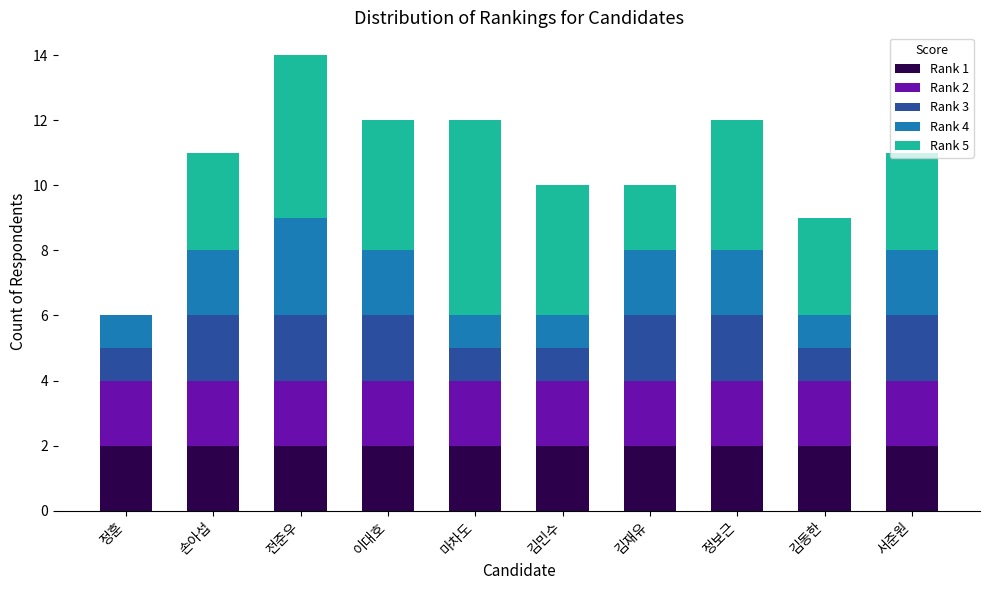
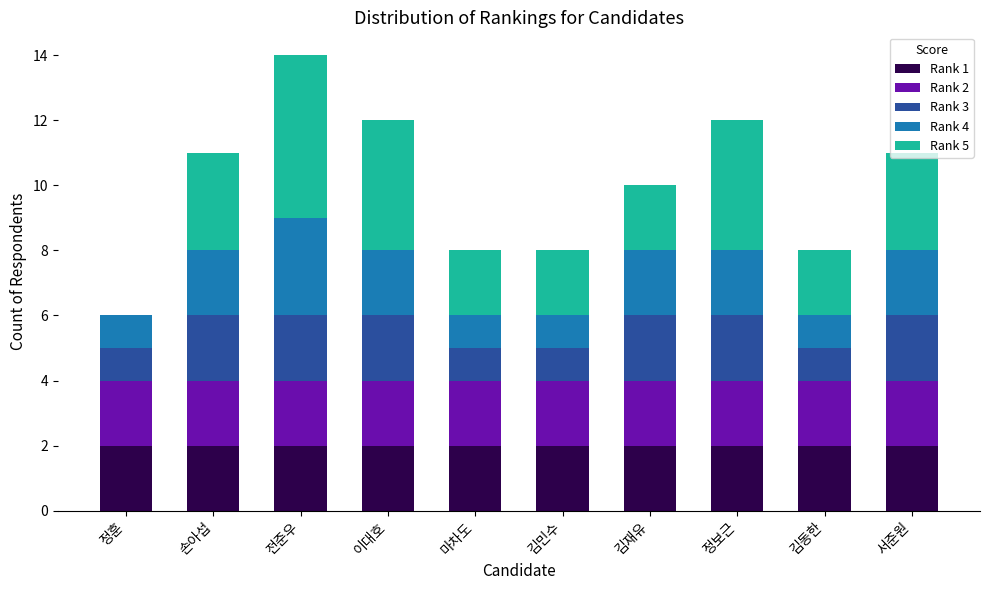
Rank 5, 마차도: 6 -> 2
Rank 5, 김민수: 4 -> 2
Rank 5, 김동한: 3 -> 2
